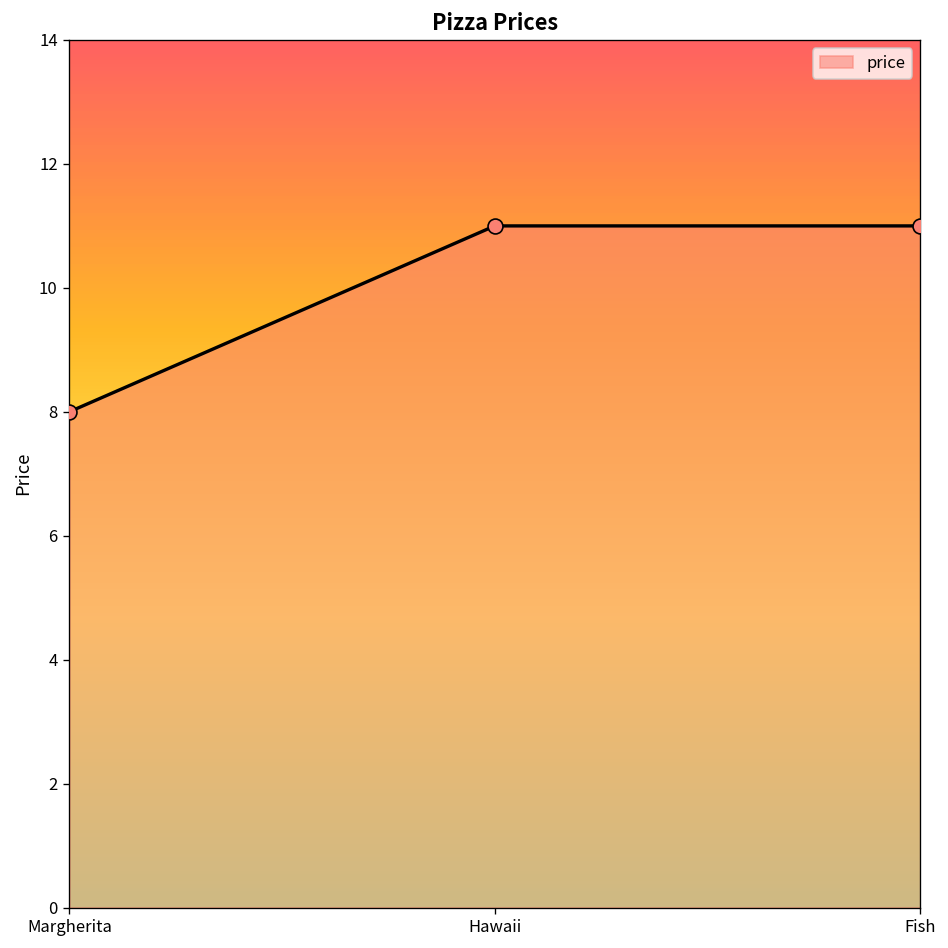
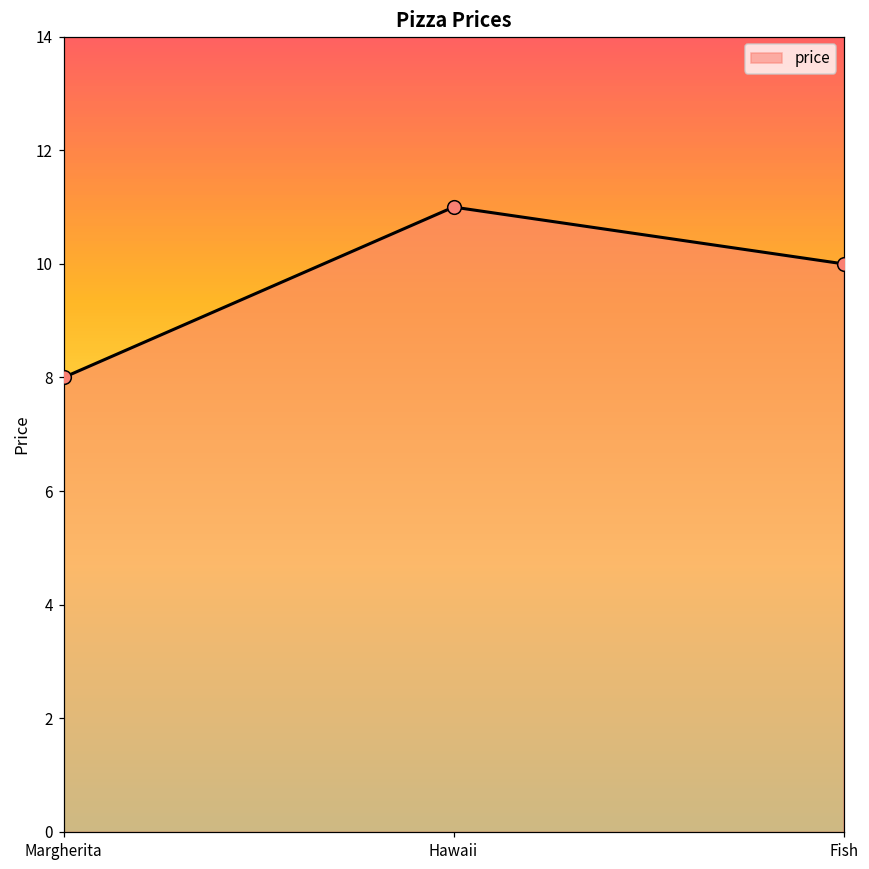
Fish: 11 -> 10
